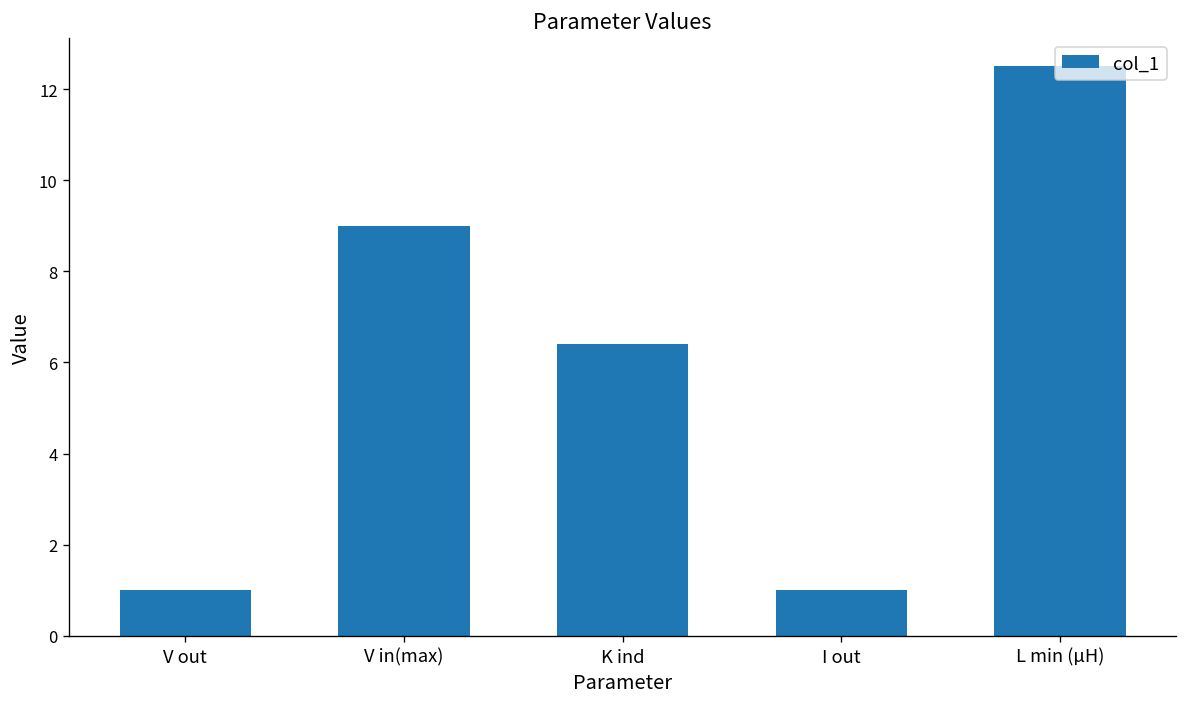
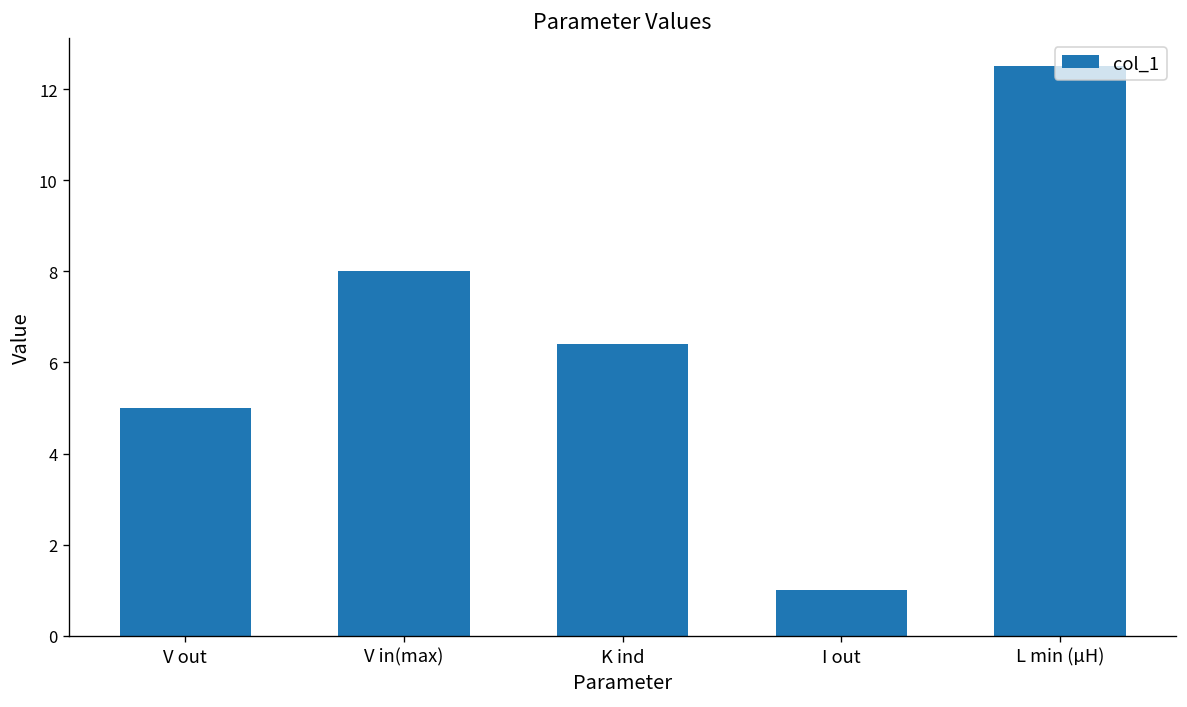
V out: 1 -> 5
V in(max): 9 -> 8
